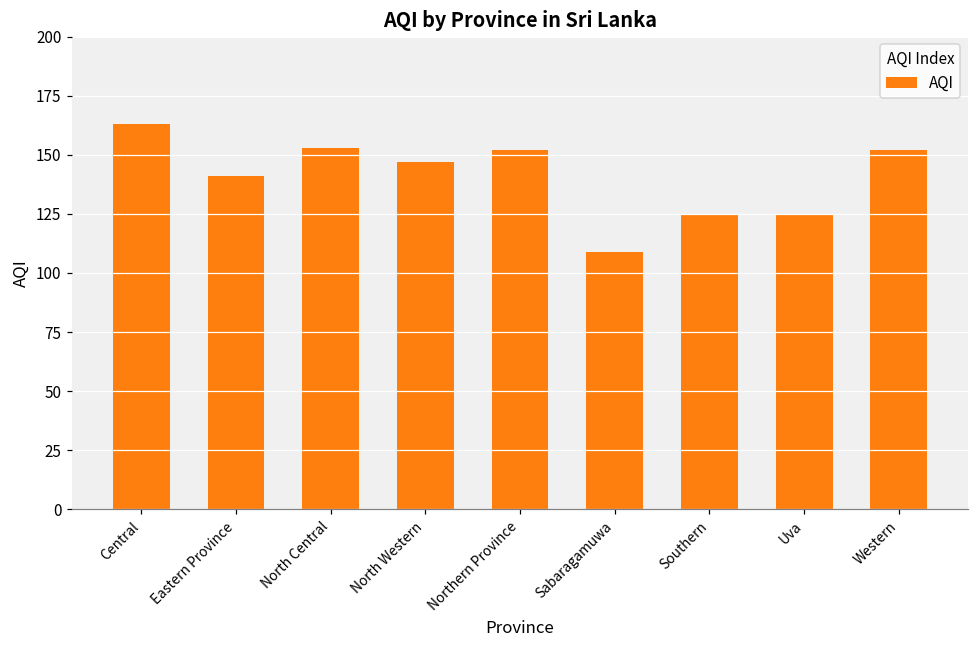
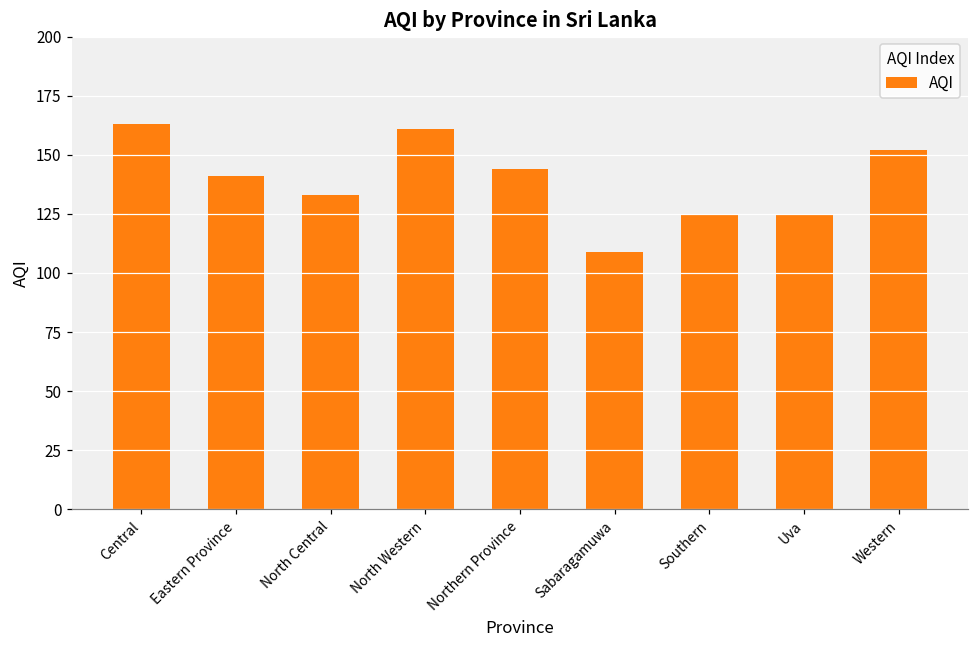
North Central: 153 -> 133
North Western: 147 -> 161
Northern Province: 152 -> 144
